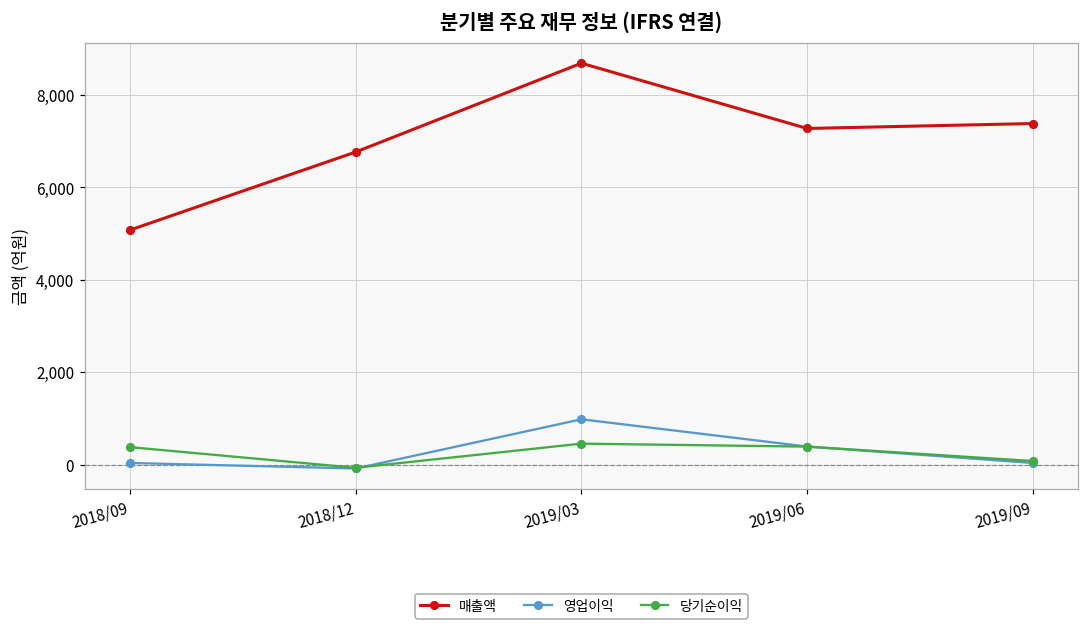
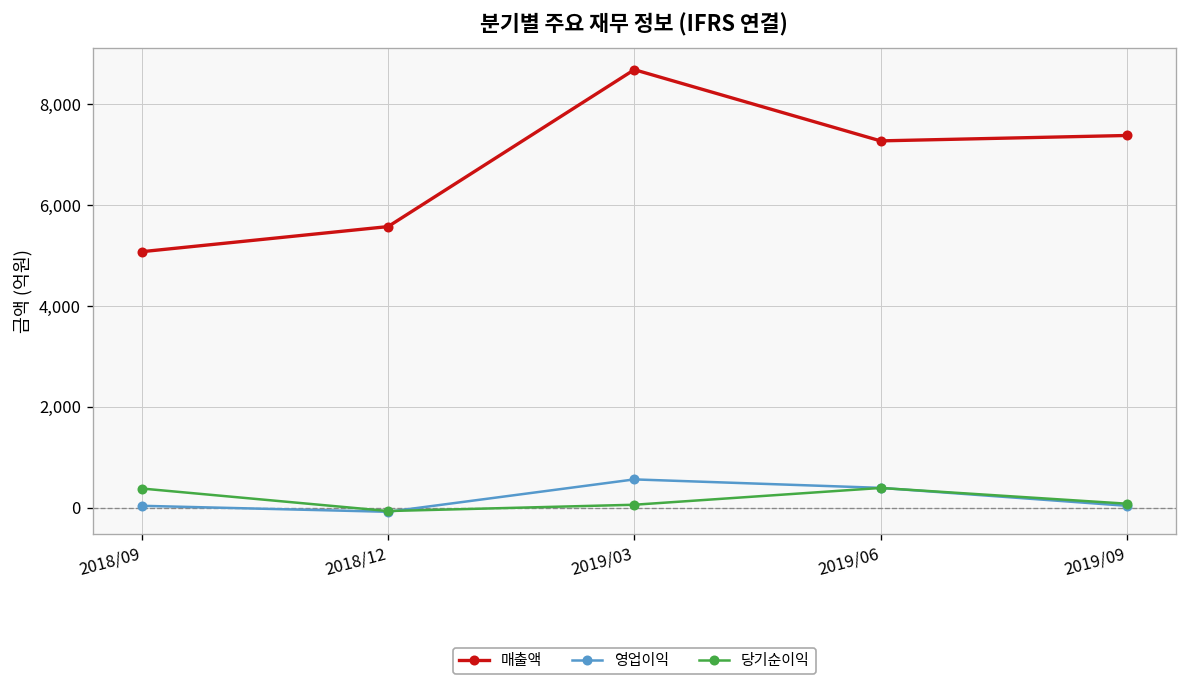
매출액, 2018/12: 6,800 -> 5,600
영업이익, 2019/03: 1,000 -> 600
당기순이익, 2019/03: 500 -> 100
